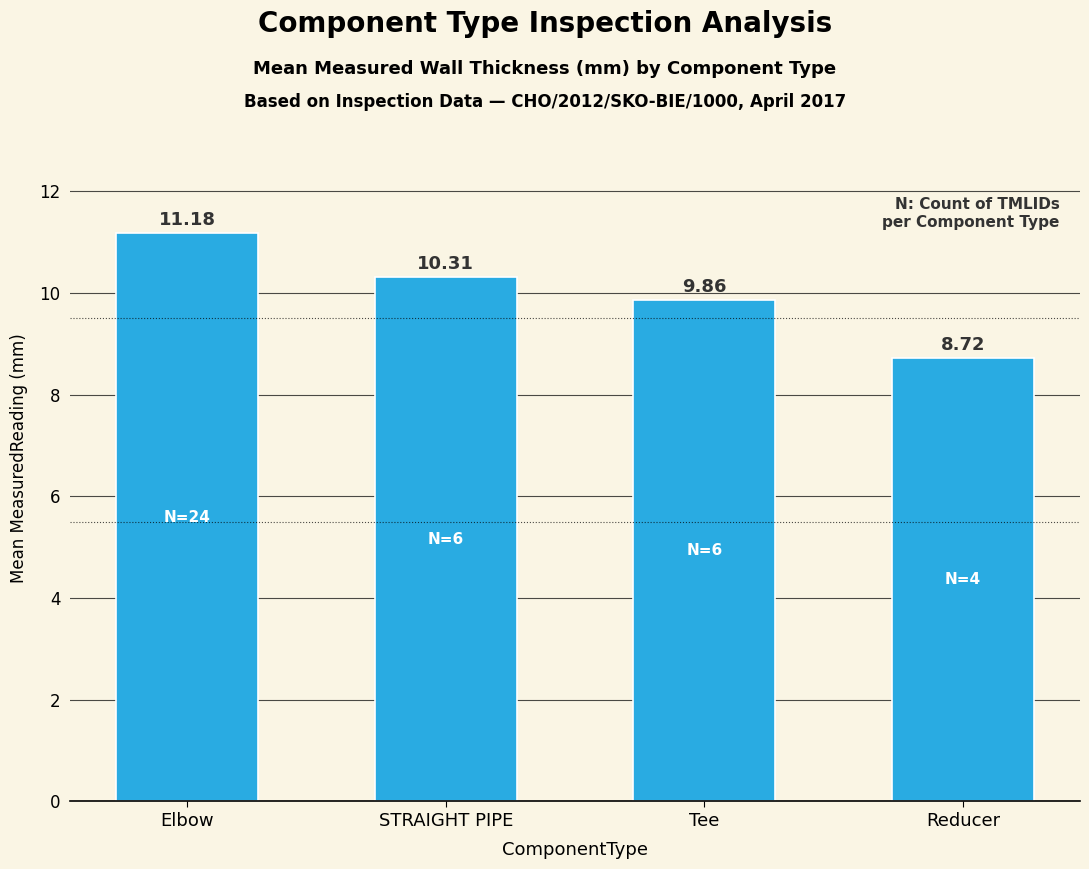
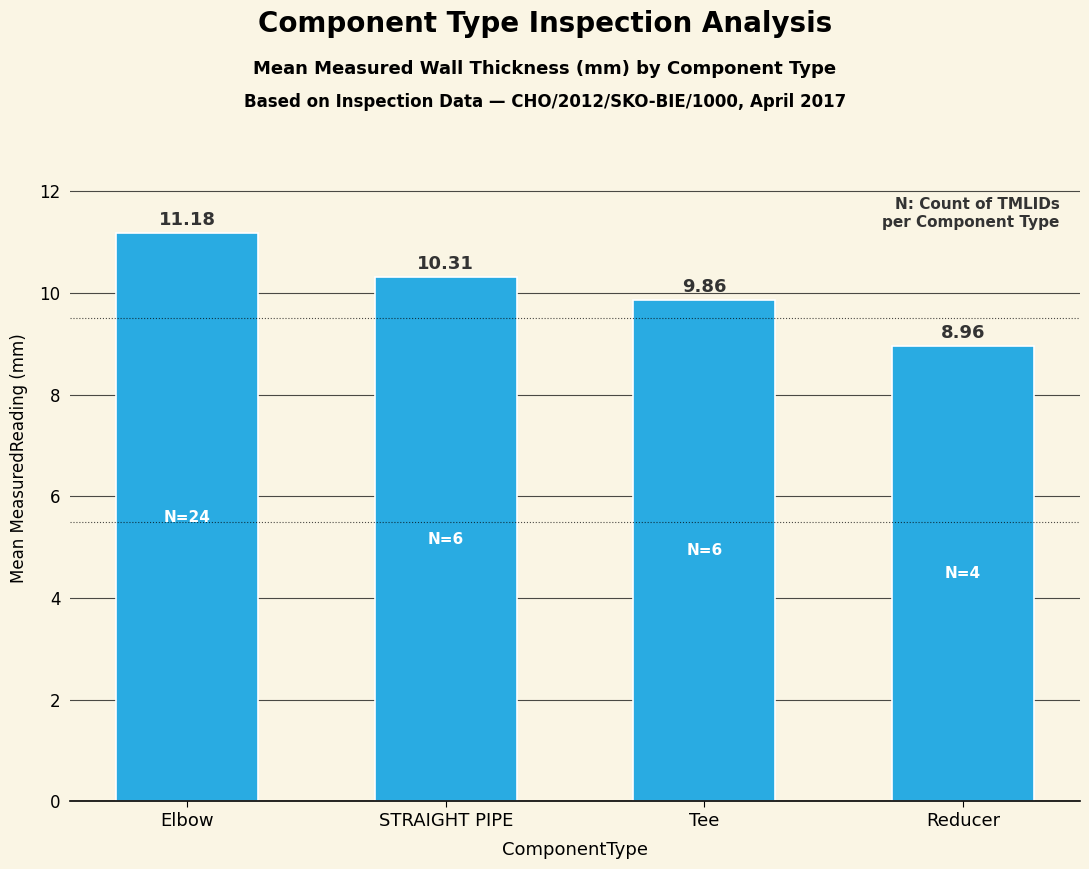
Reducer: 8.72 -> 8.96
